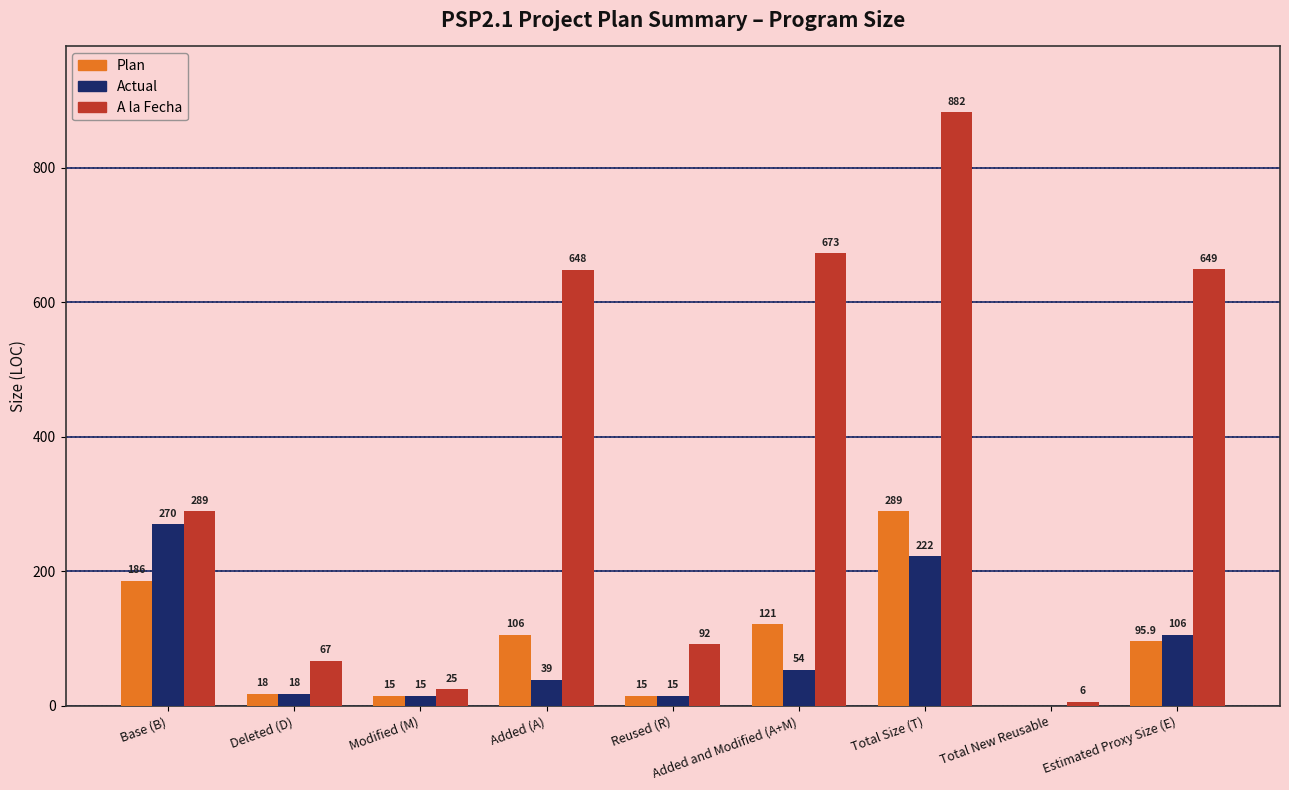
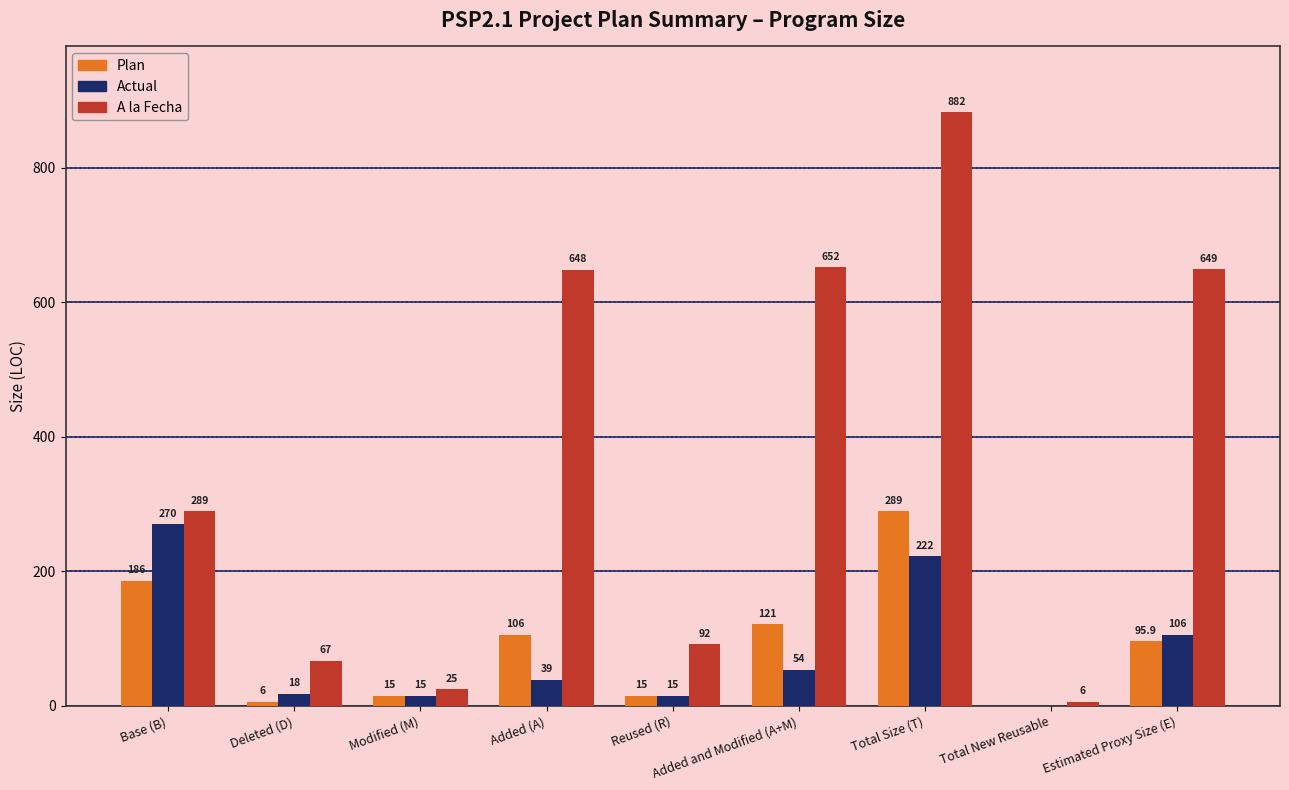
Plan, Deleted (D): 18 -> 6
A la Fecha, Added and Modified (A+M): 673 -> 652
